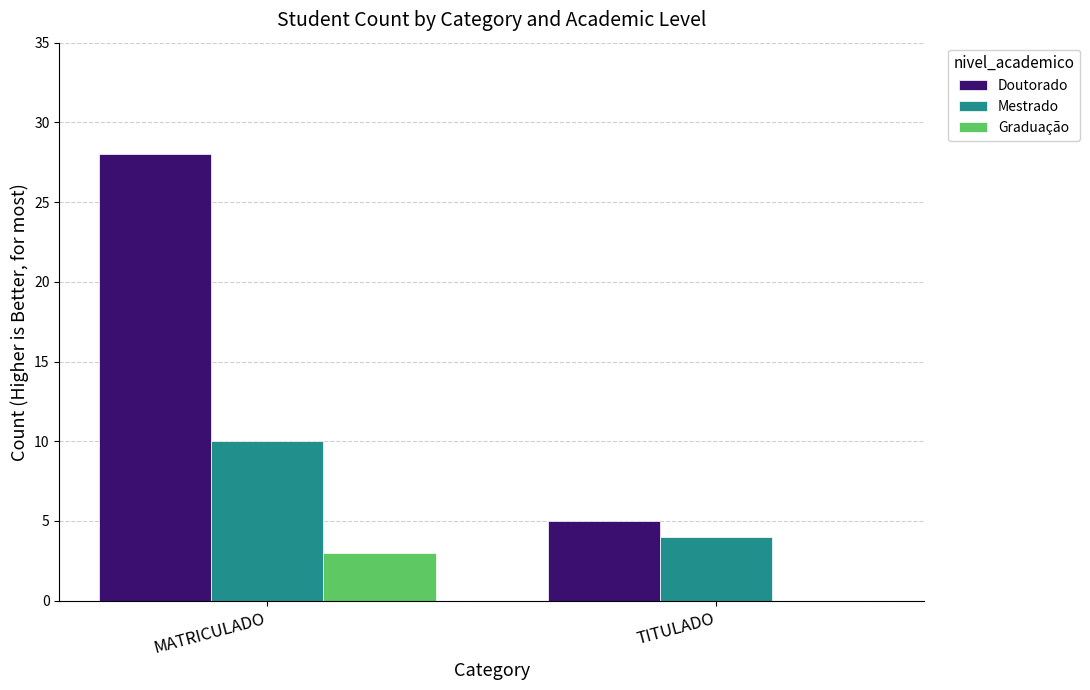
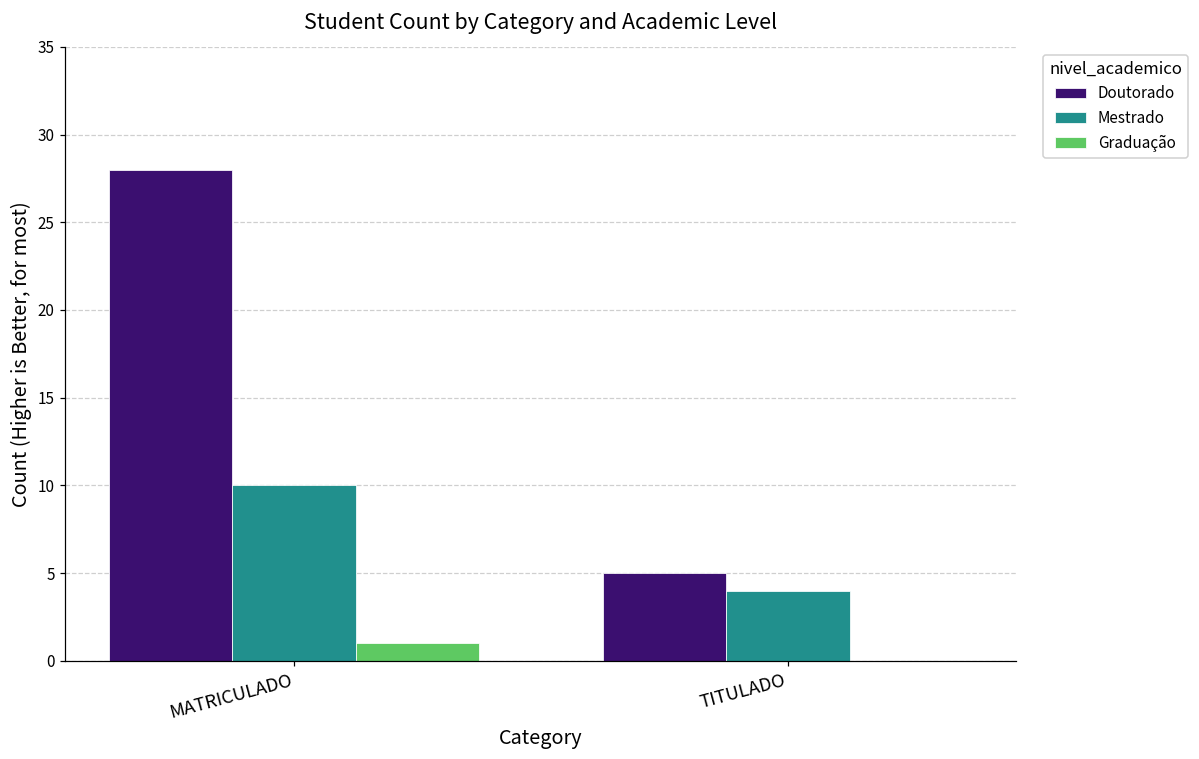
Graduação, MATRICULADO: 3 -> 1
